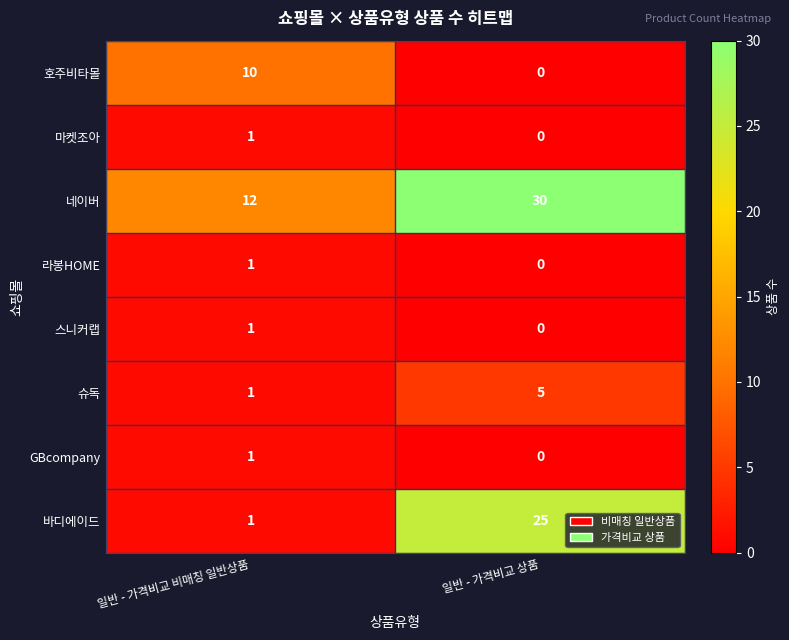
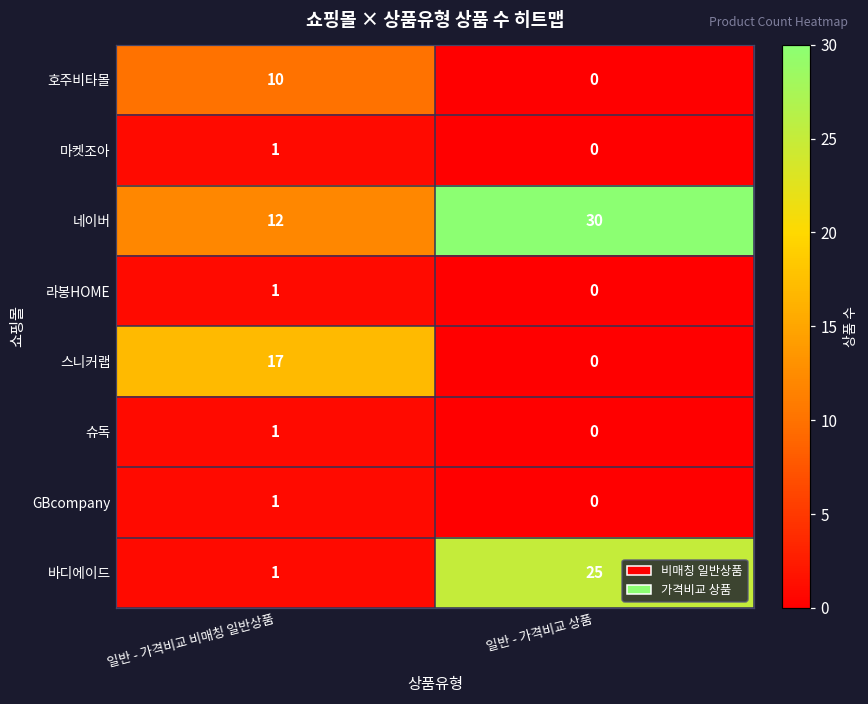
스니커랩, 일반 - 가격비교 비매칭 일반상품: 1 -> 17
슈독, 일반 - 가격비교 상품: 5 -> 0
